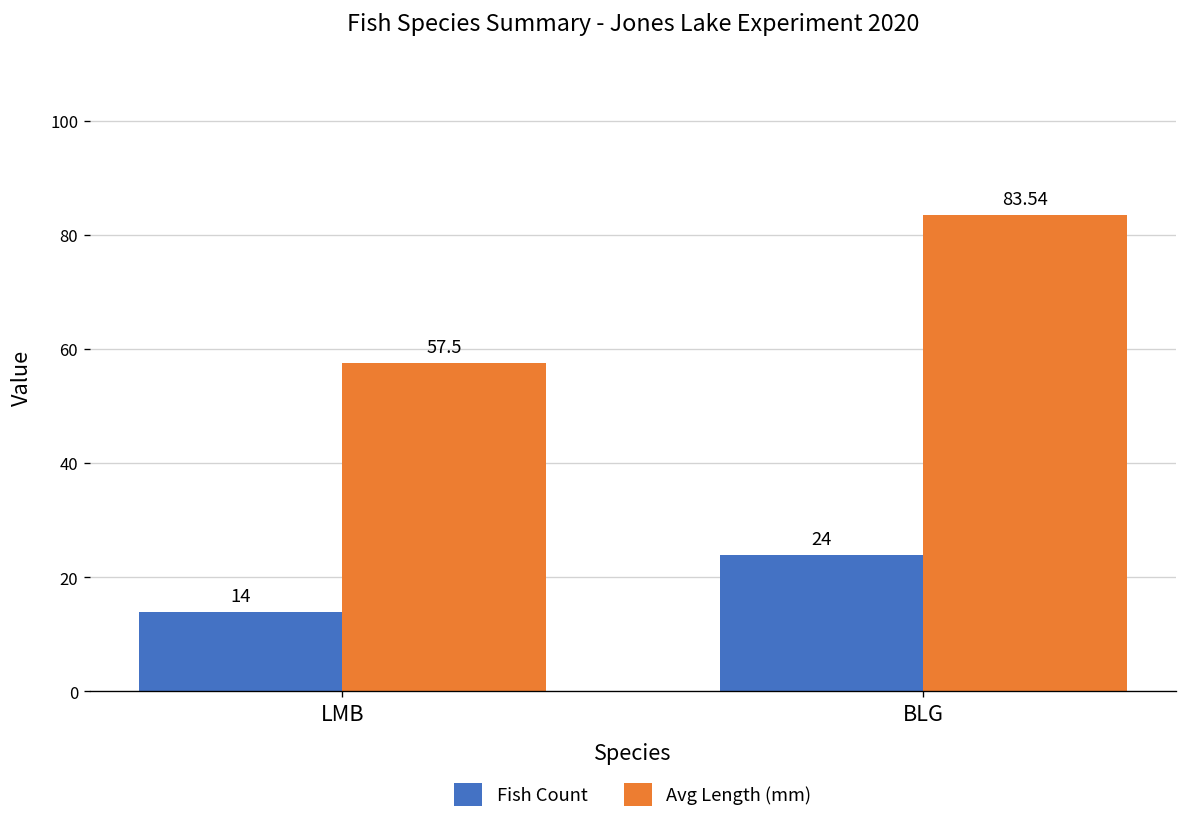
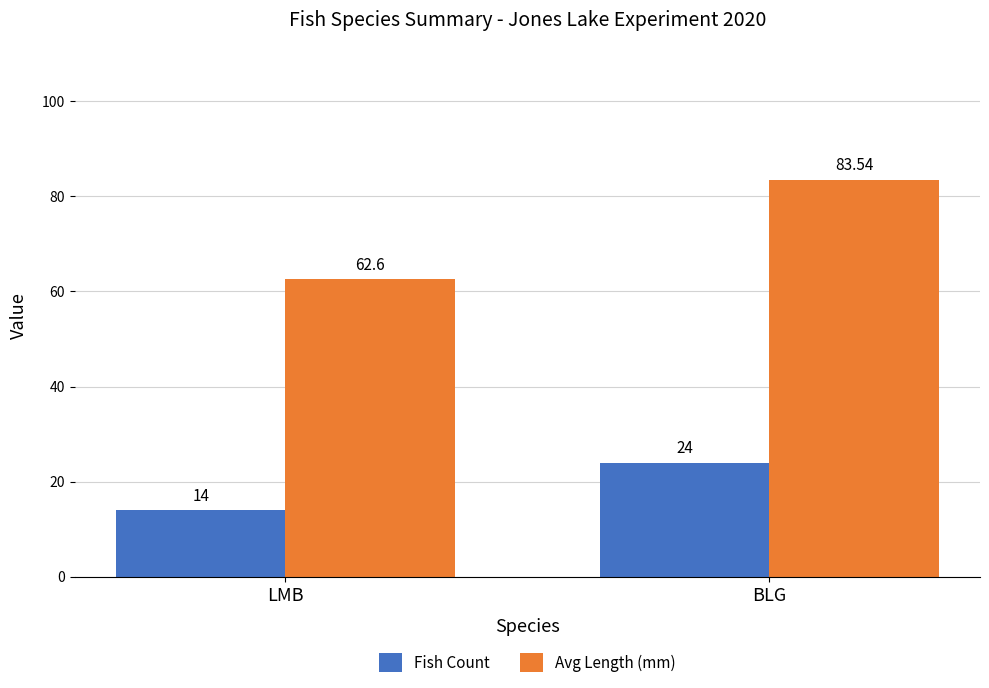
Avg Length (mm), LMB: 57.5 -> 62.6
